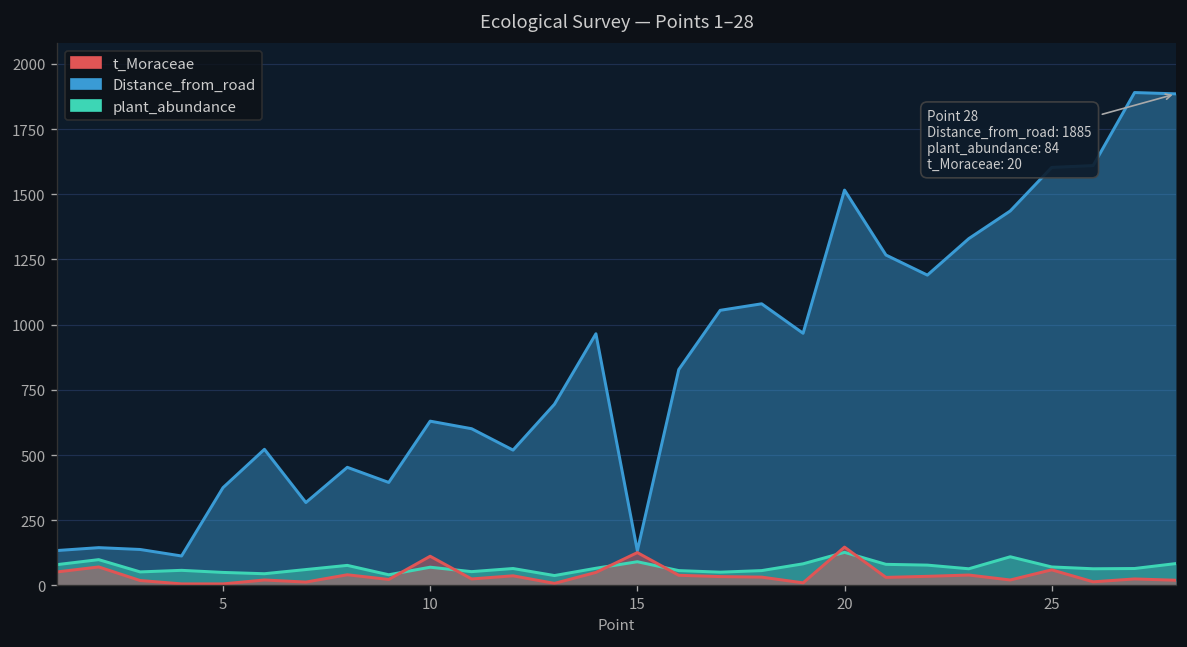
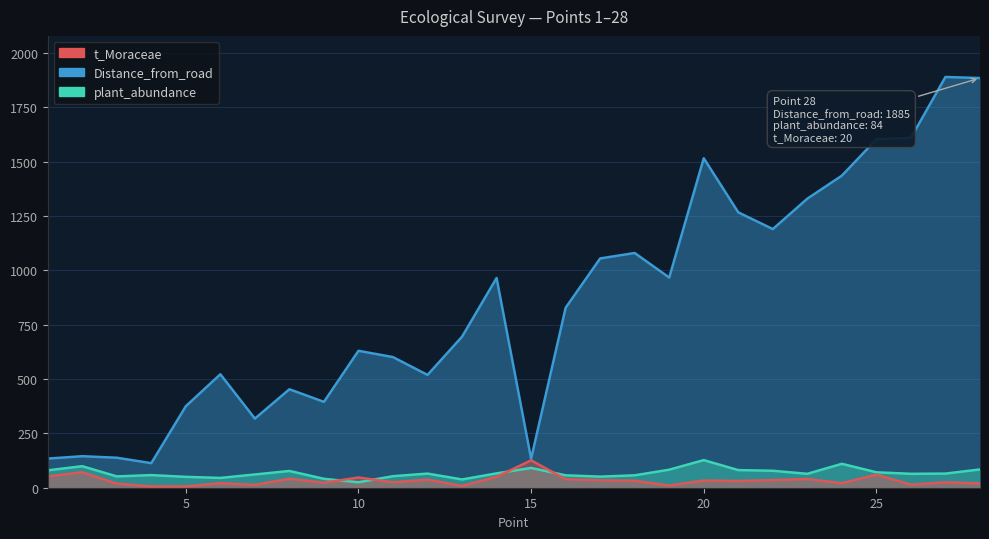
plant_abundance, 10: 70 -> 30
t_Moraceae, 10: 110 -> 50
t_Moraceae, 20: 150 -> 30
